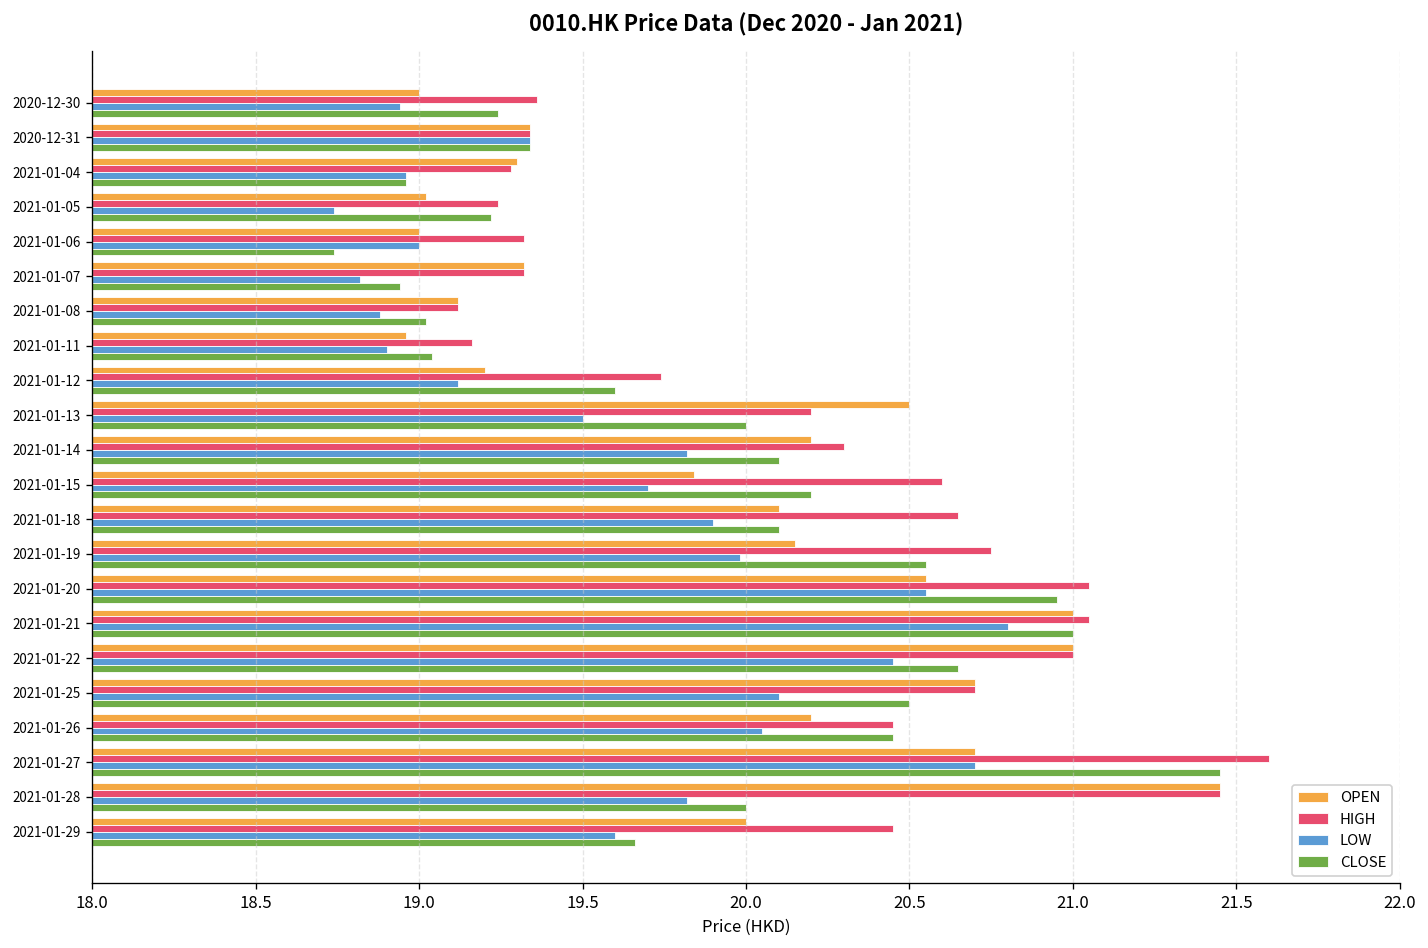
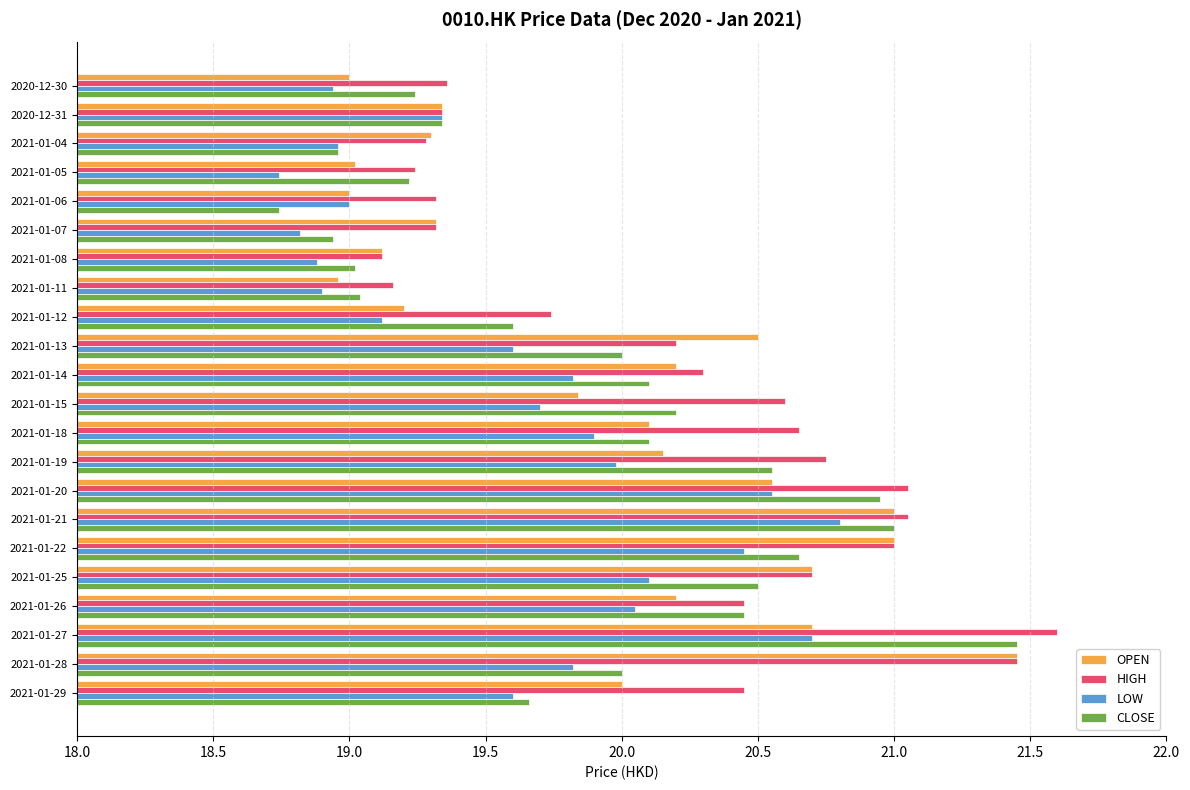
LOW, 2021-01-13: 19.5 -> 19.6
